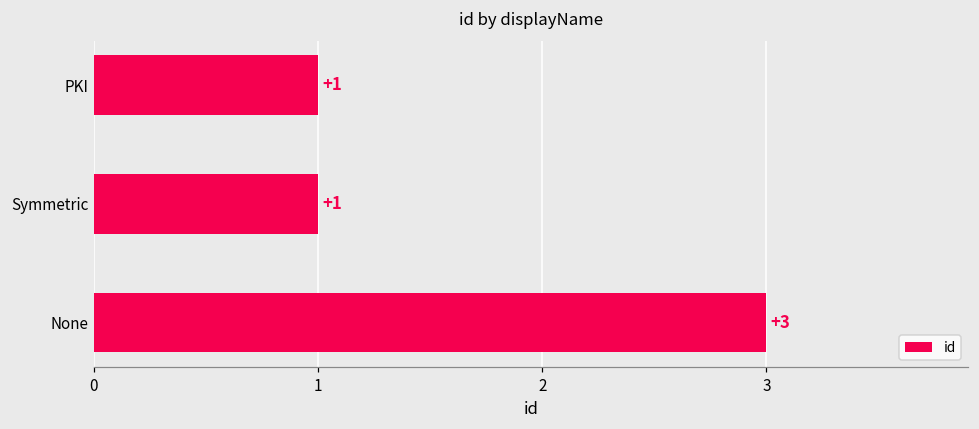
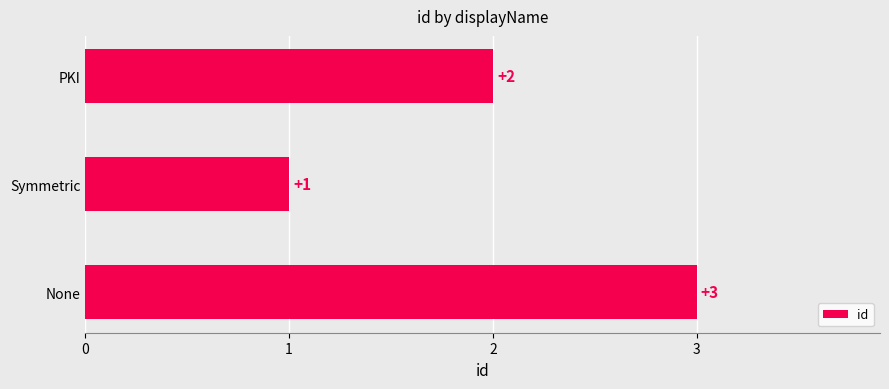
PKI: +1 -> +2
